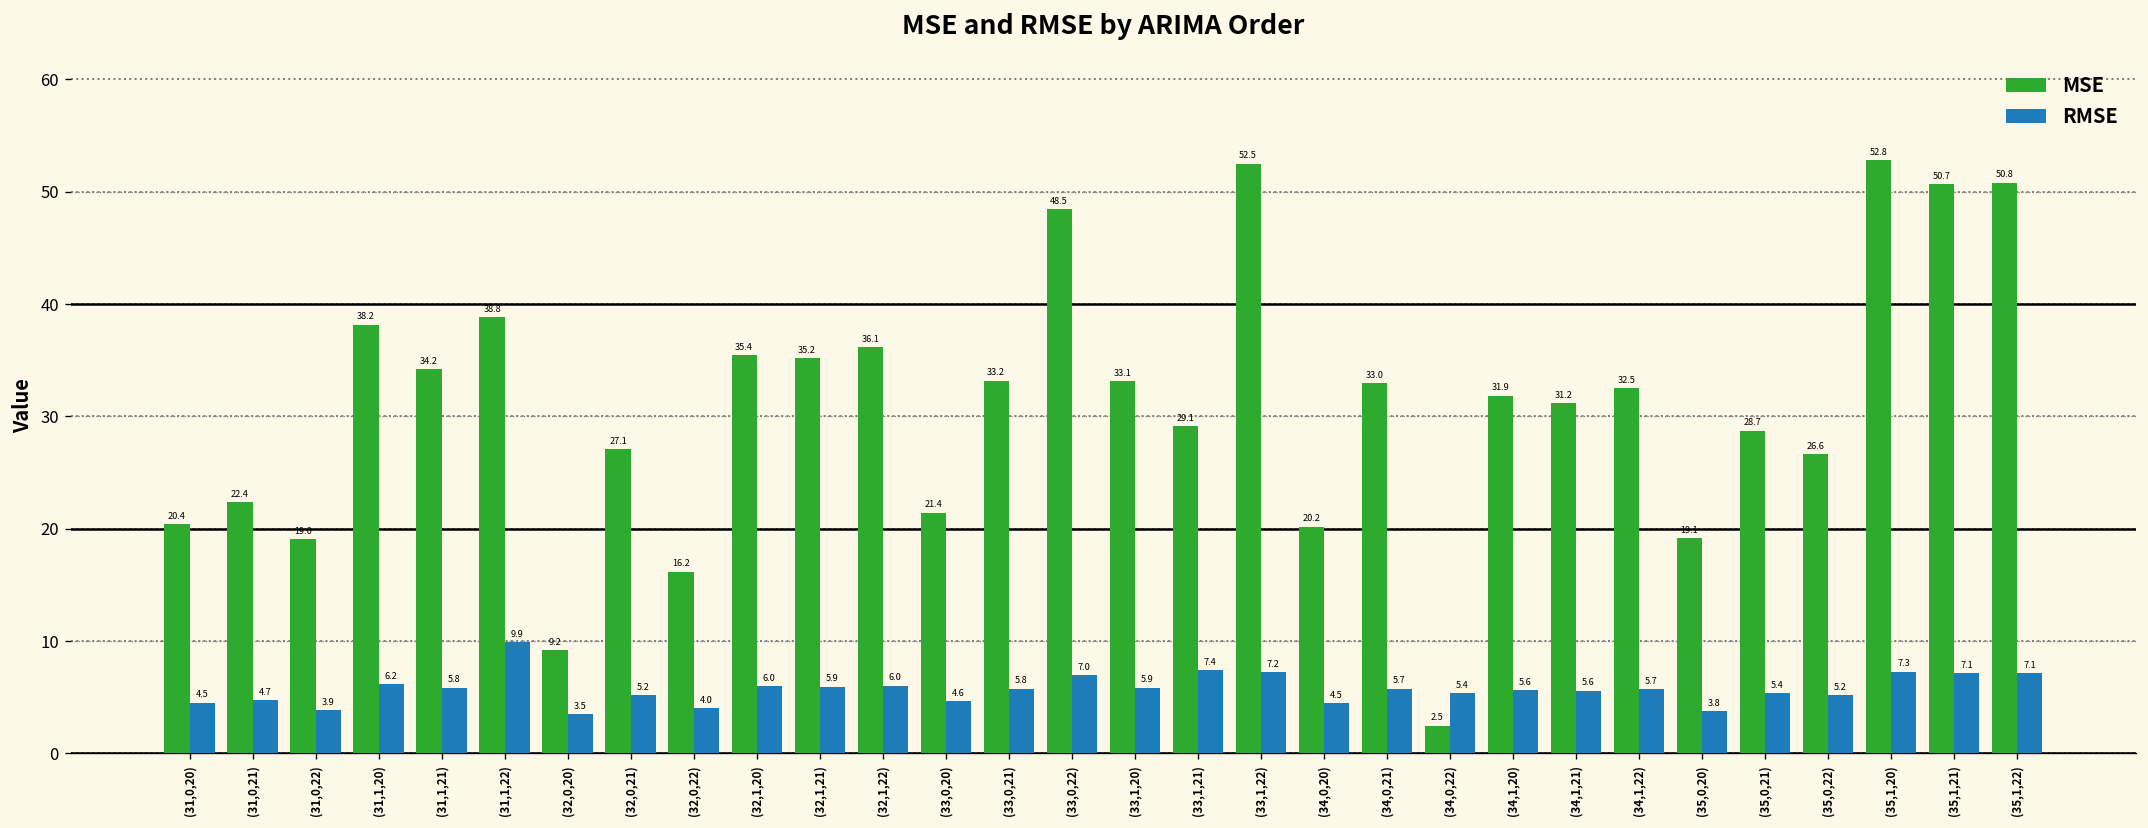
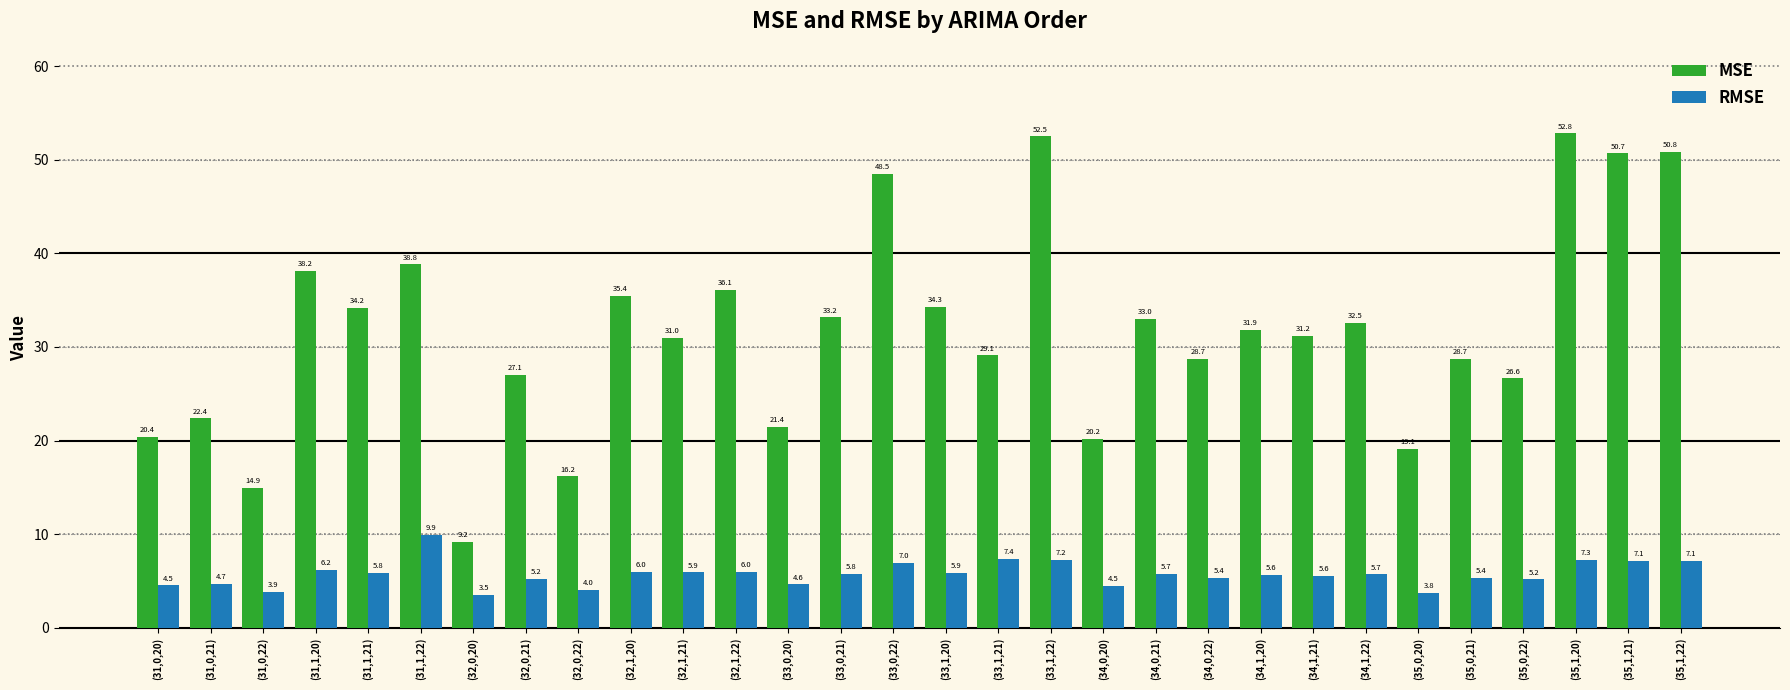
MSE, (31,0,22): 19.0 -> 14.9
MSE, (32,1,21): 35.2 -> 31.0
MSE, (33,1,20): 33.1 -> 34.3
MSE, (34,0,22): 2.5 -> 28.7
